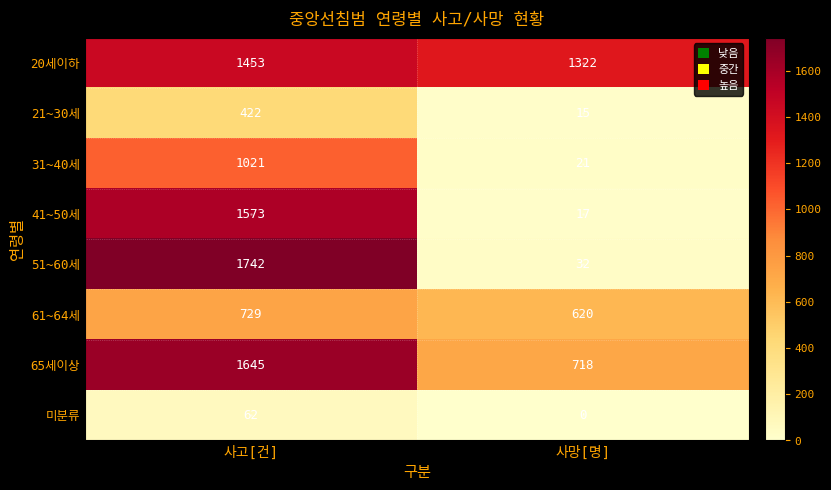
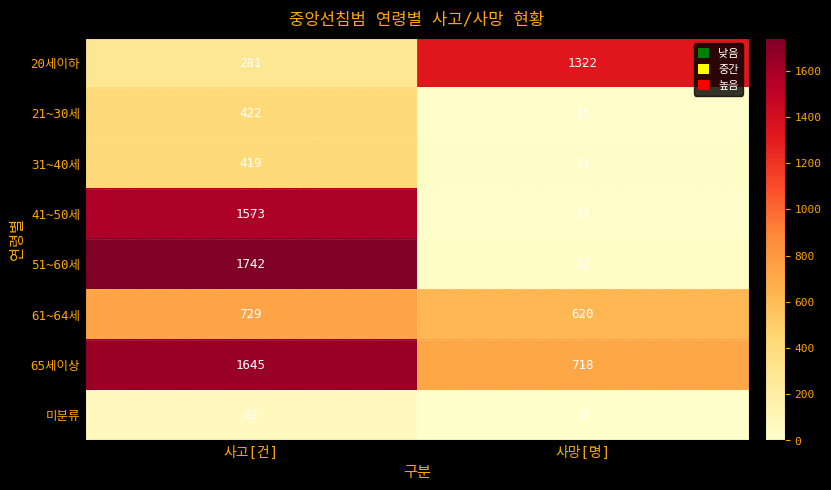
20세이하, 사고[건]: 1453 -> 281
31~40세, 사고[건]: 1021 -> 419
